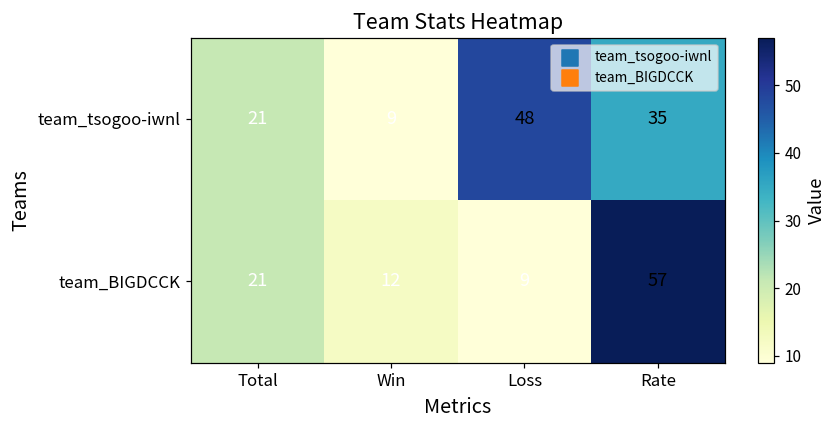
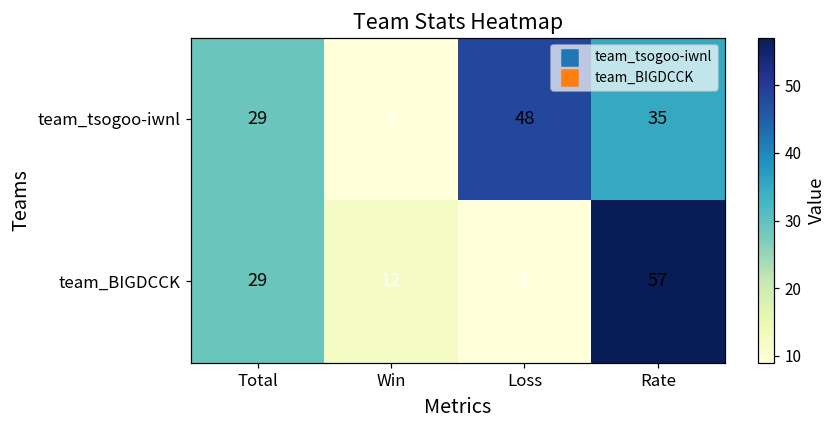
team_tsogoo-iwnl, Total: 21 -> 29
team_BIGDCCK, Total: 21 -> 29
